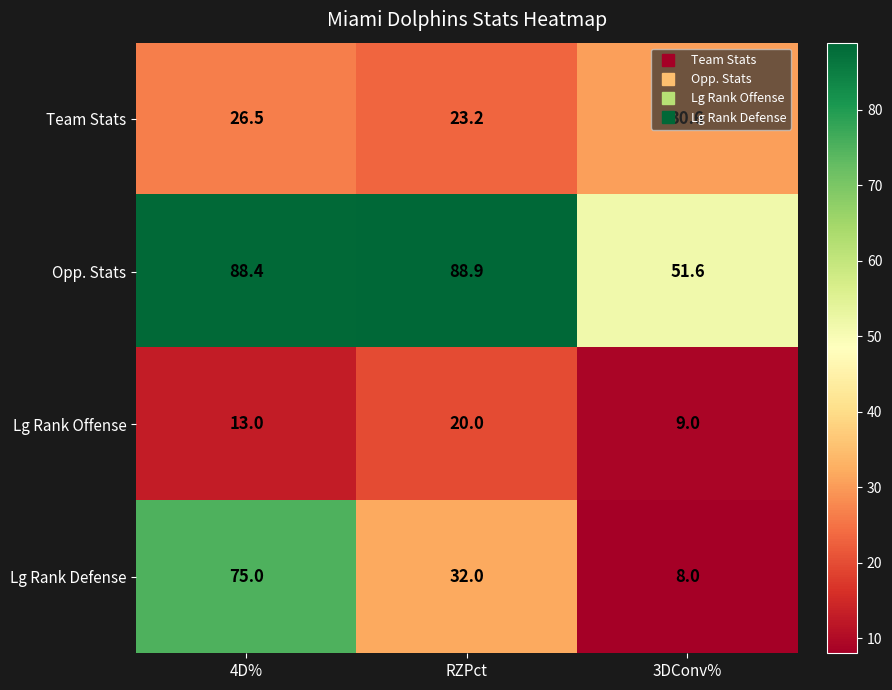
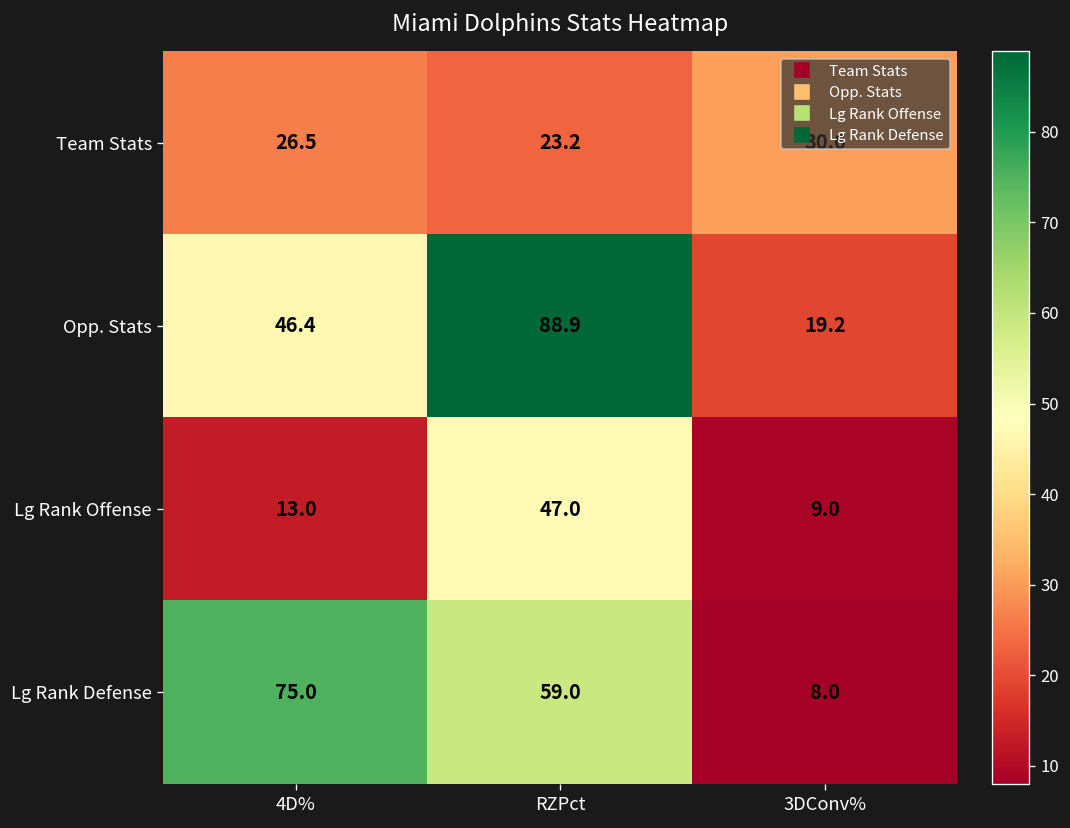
Opp. Stats, 4D%: 88.4 -> 46.4
Opp. Stats, 3DConv%: 51.6 -> 19.2
Lg Rank Offense, RZPct: 20.0 -> 47.0
Lg Rank Defense, RZPct: 32.0 -> 59.0
